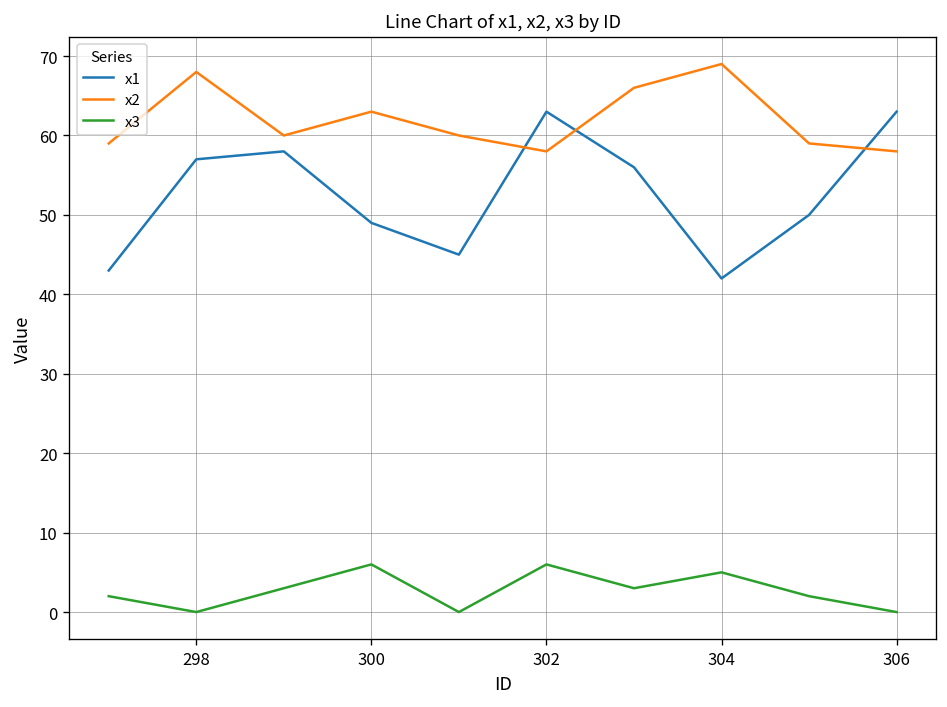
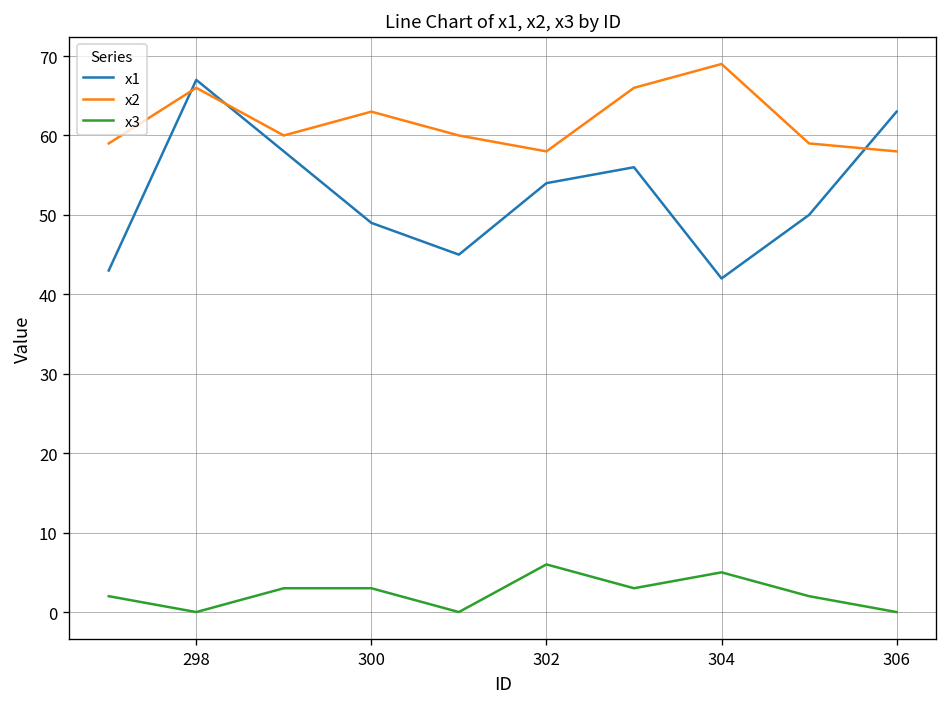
x1, 298: 57 -> 67
x2, 298: 68 -> 66
x3, 300: 6 -> 3
x1, 302: 63 -> 54
